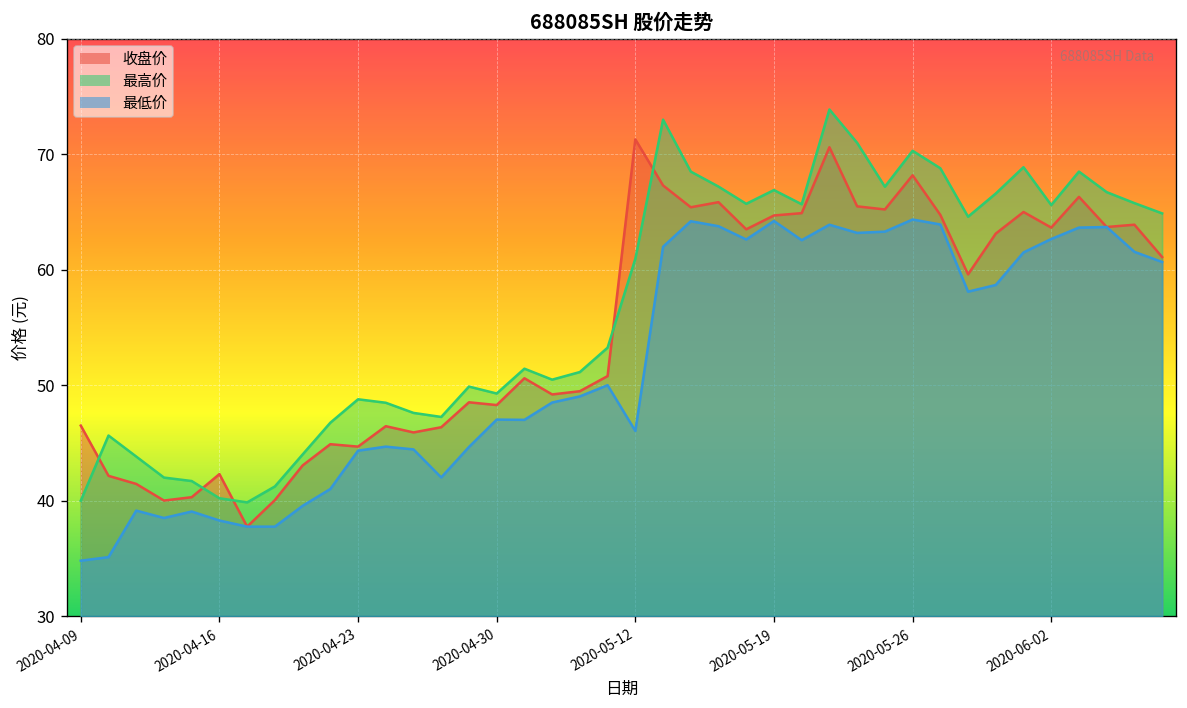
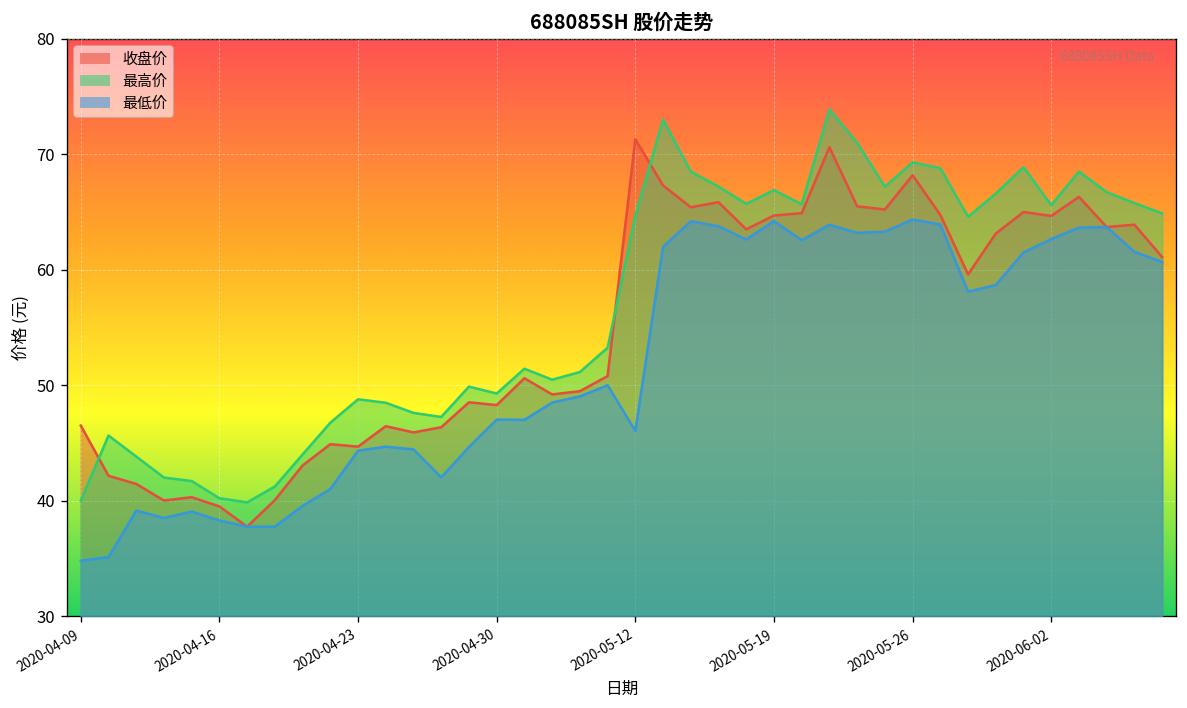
收盘价, 2020-04-16: 42 -> 40
最高价, 2020-05-12: 61 -> 65
最高价, 2020-05-26: 70 -> 69
收盘价, 2020-06-02: 64 -> 65
